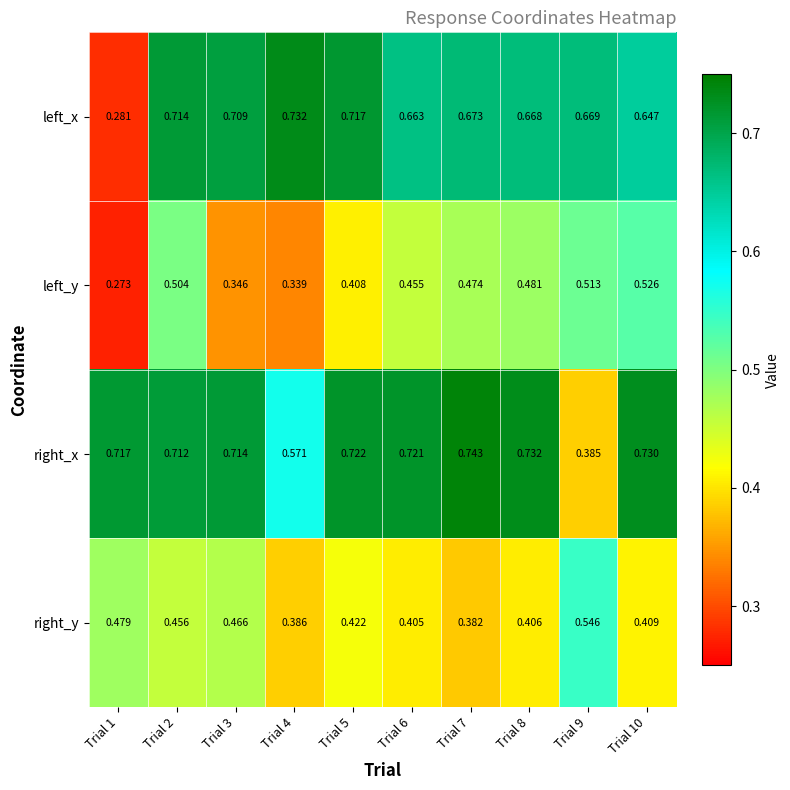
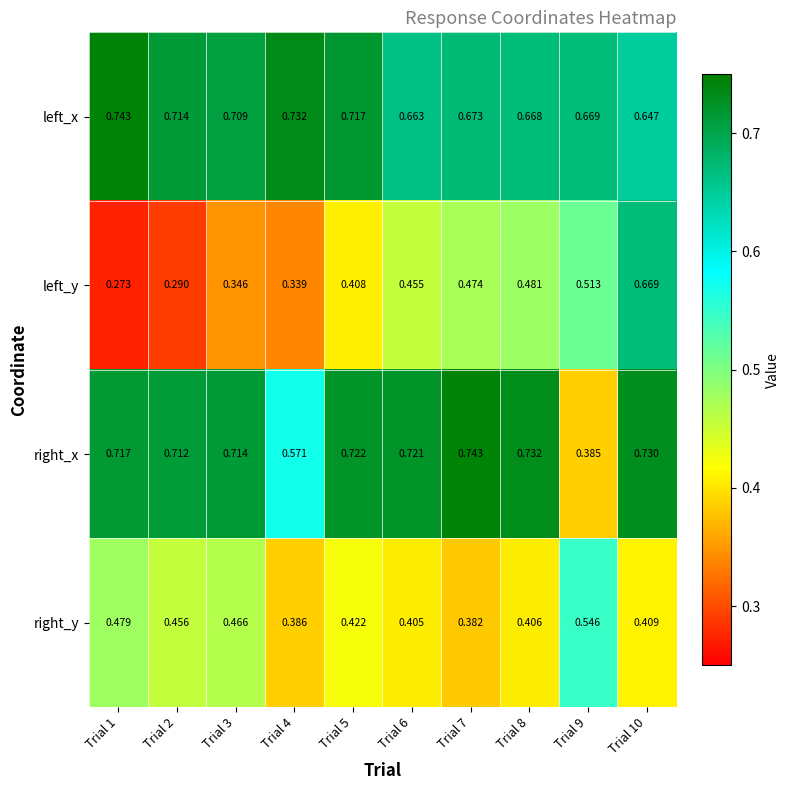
left_x, Trial 1: 0.281 -> 0.743
left_y, Trial 2: 0.504 -> 0.290
left_y, Trial 10: 0.526 -> 0.669
